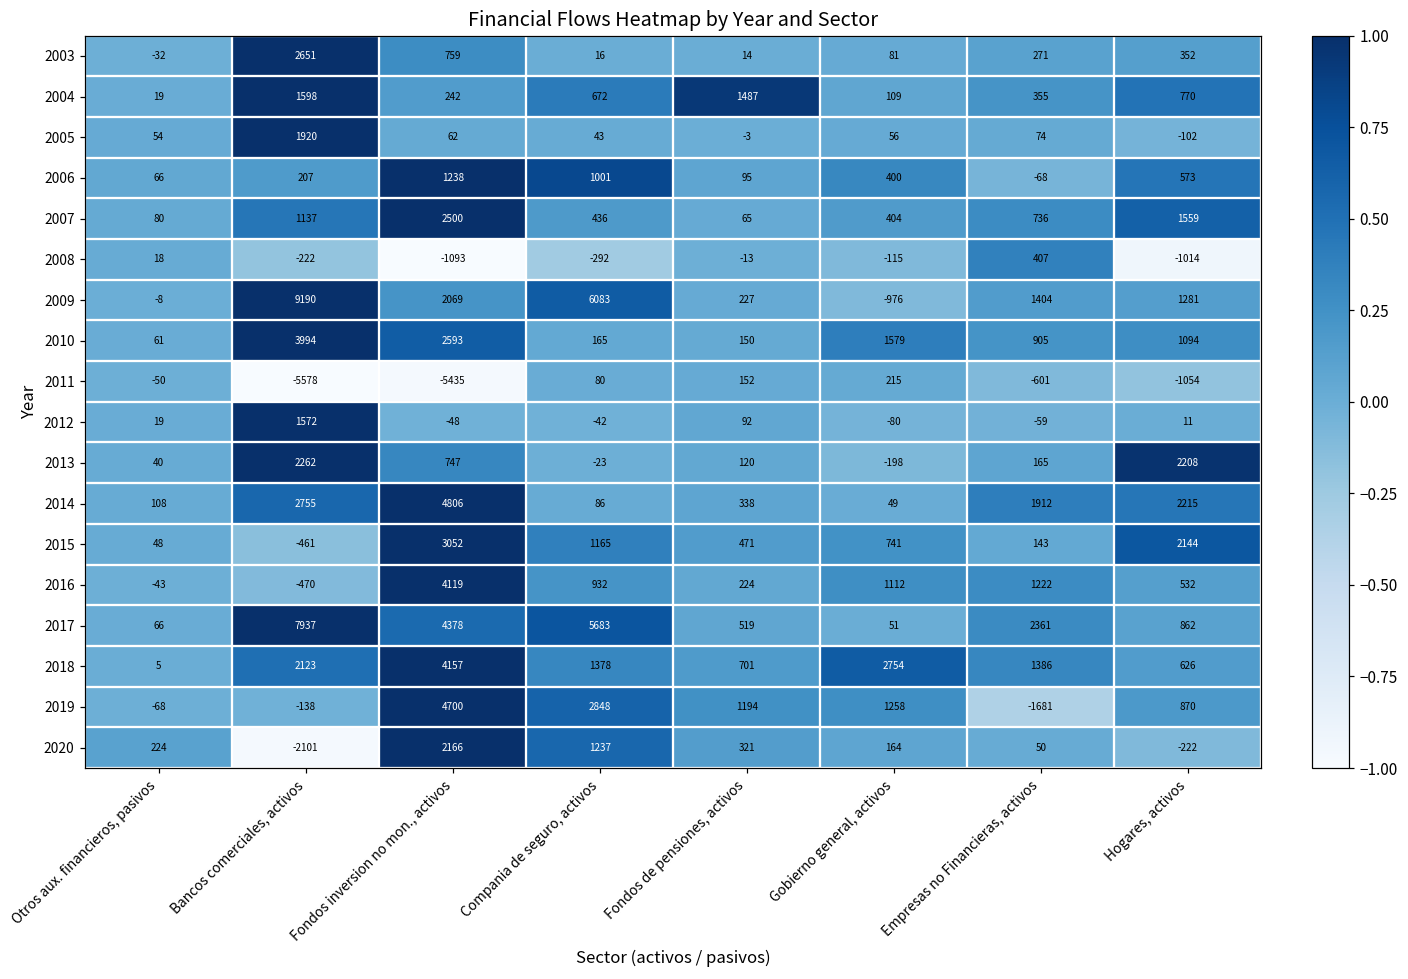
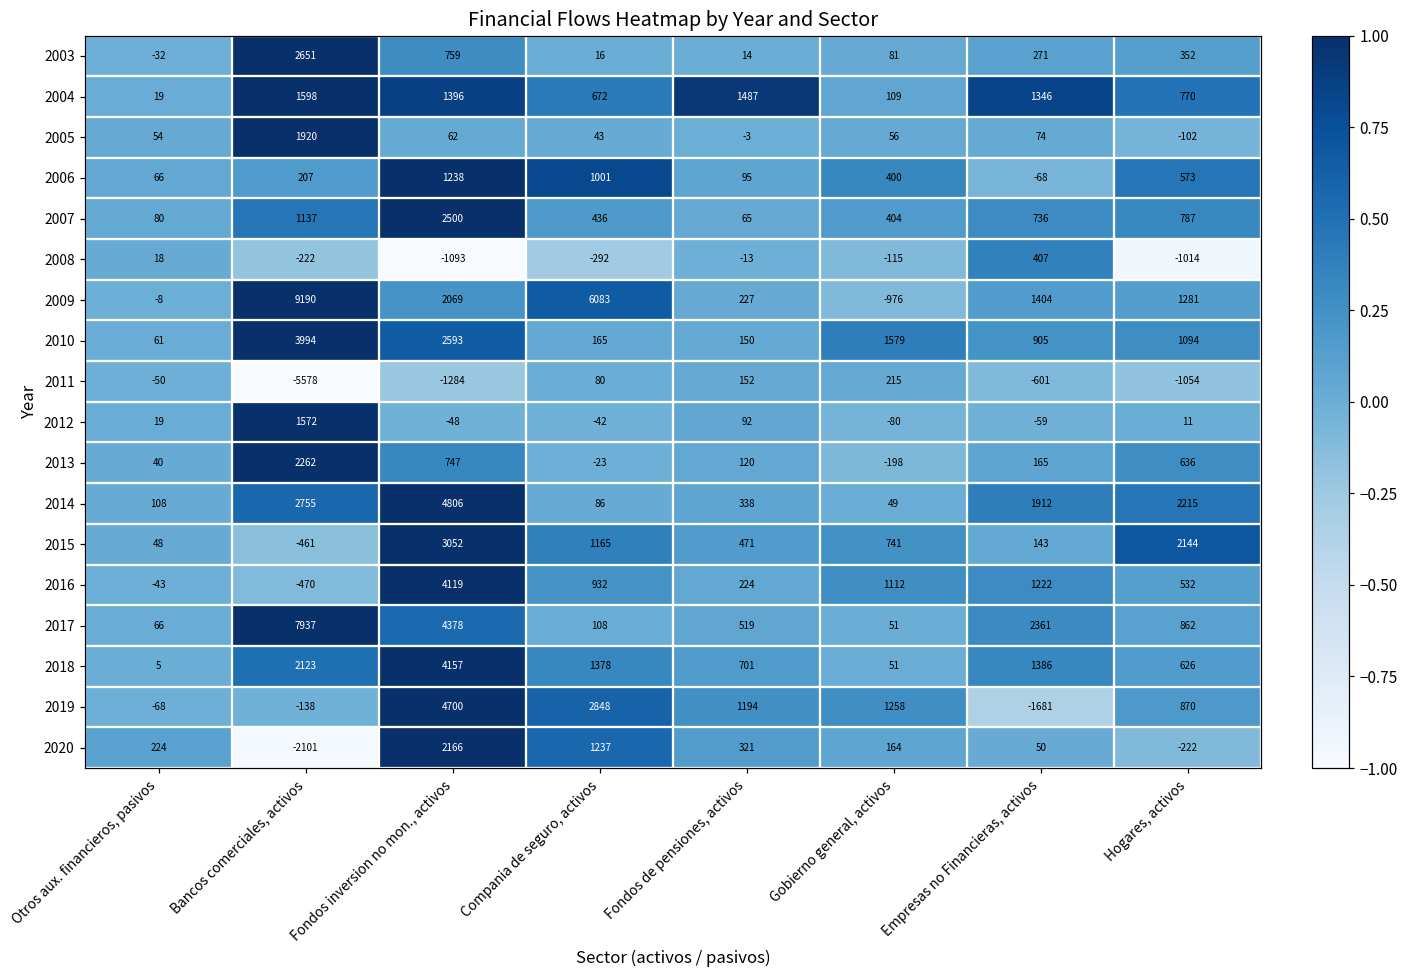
2004, Fondos inversion no mon., activos: 242 -> 1396
2004, Empresas no Financieras, activos: 355 -> 1346
2007, Hogares, activos: 1559 -> 787
2011, Fondos inversion no mon., activos: -5435 -> -1284
2013, Hogares, activos: 2208 -> 636
2017, Compania de seguro, activos: 5683 -> 108
2018, Gobierno general, activos: 2754 -> 51
